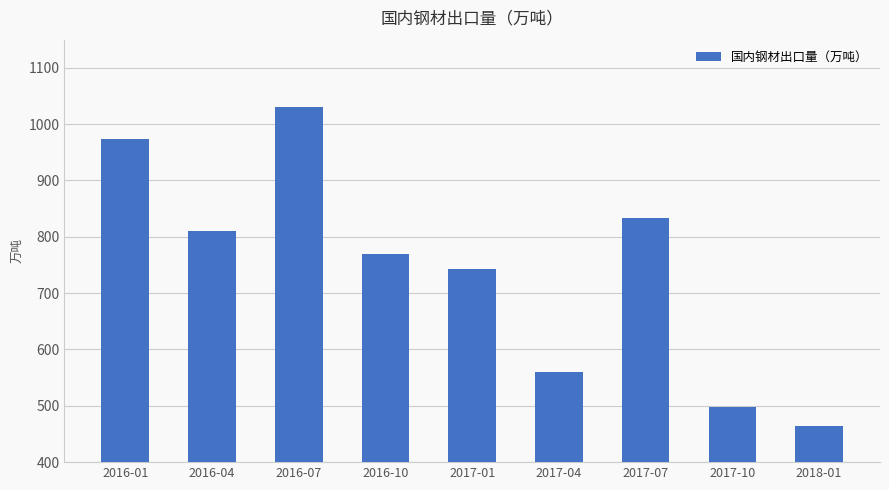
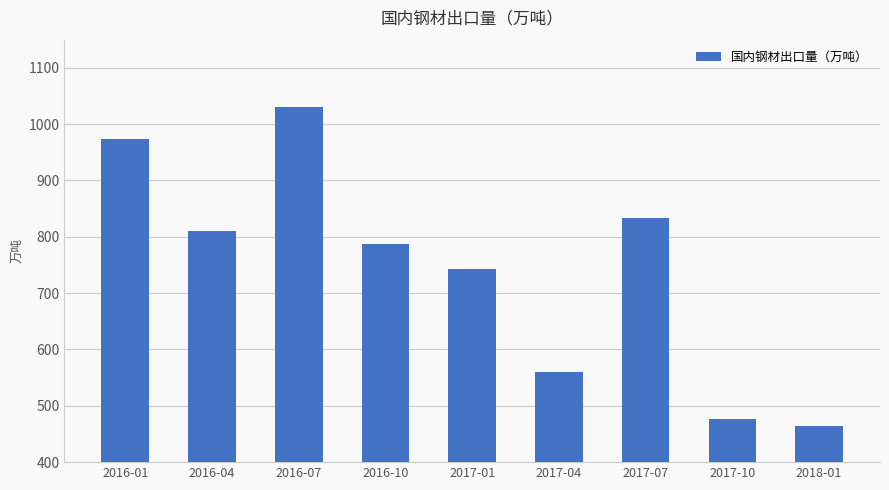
2016-10: 770 -> 790
2017-10: 500 -> 480
